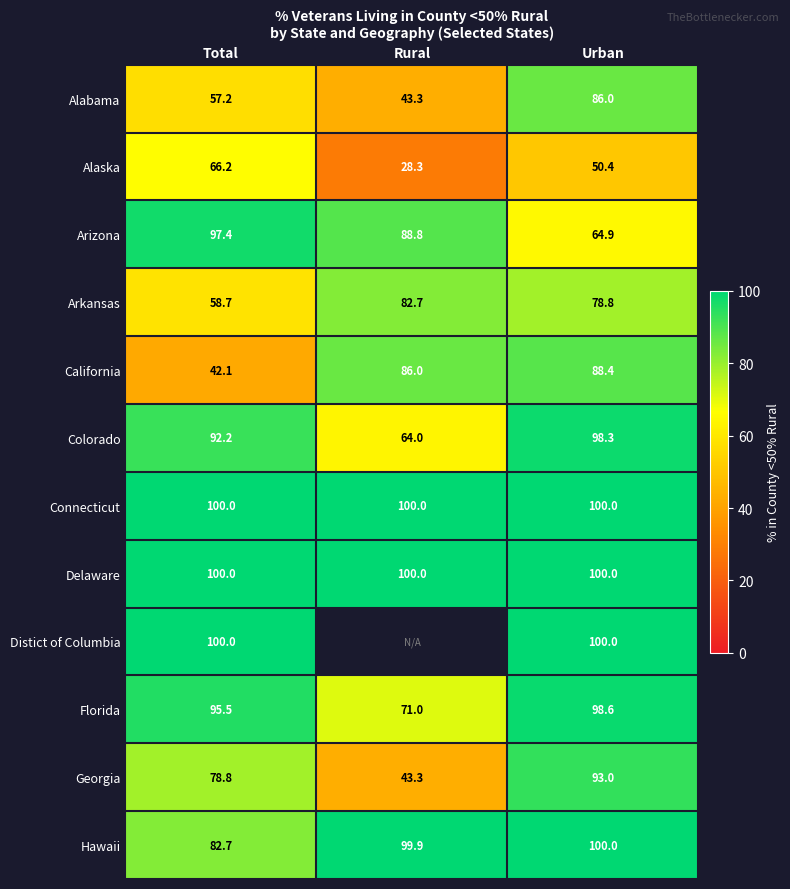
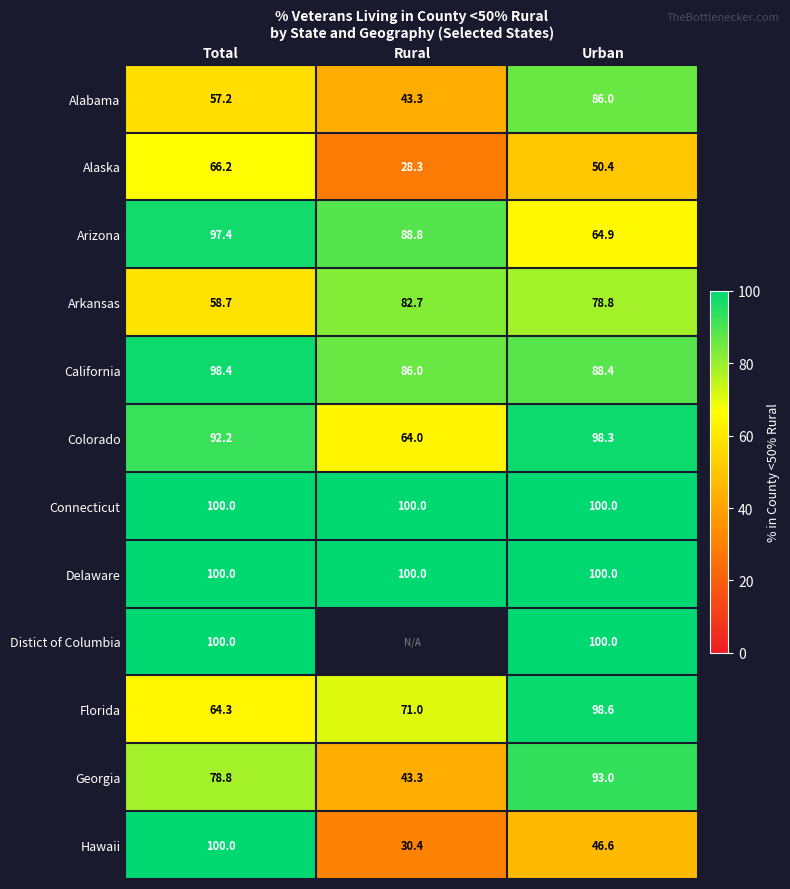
California, Total: 42.1 -> 98.4
Florida, Total: 95.5 -> 64.3
Hawaii, Total: 82.7 -> 100.0
Hawaii, Rural: 99.9 -> 30.4
Hawaii, Urban: 100.0 -> 46.6
